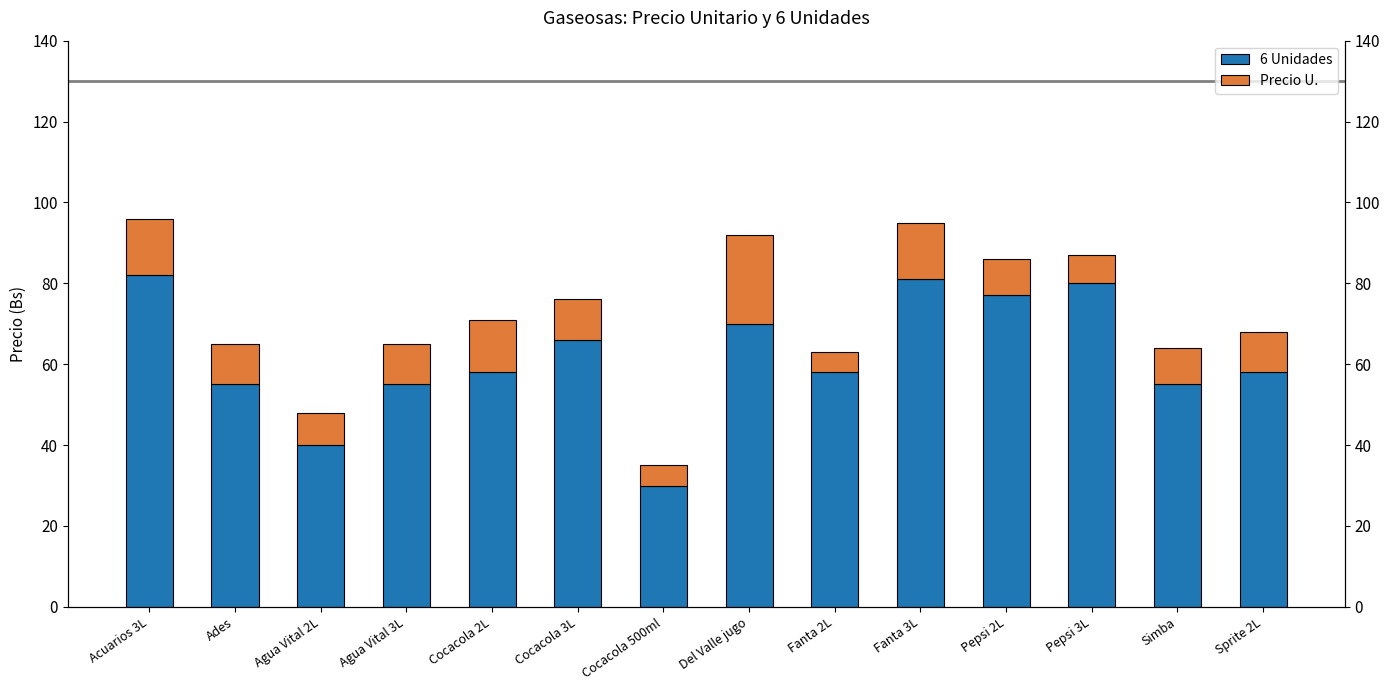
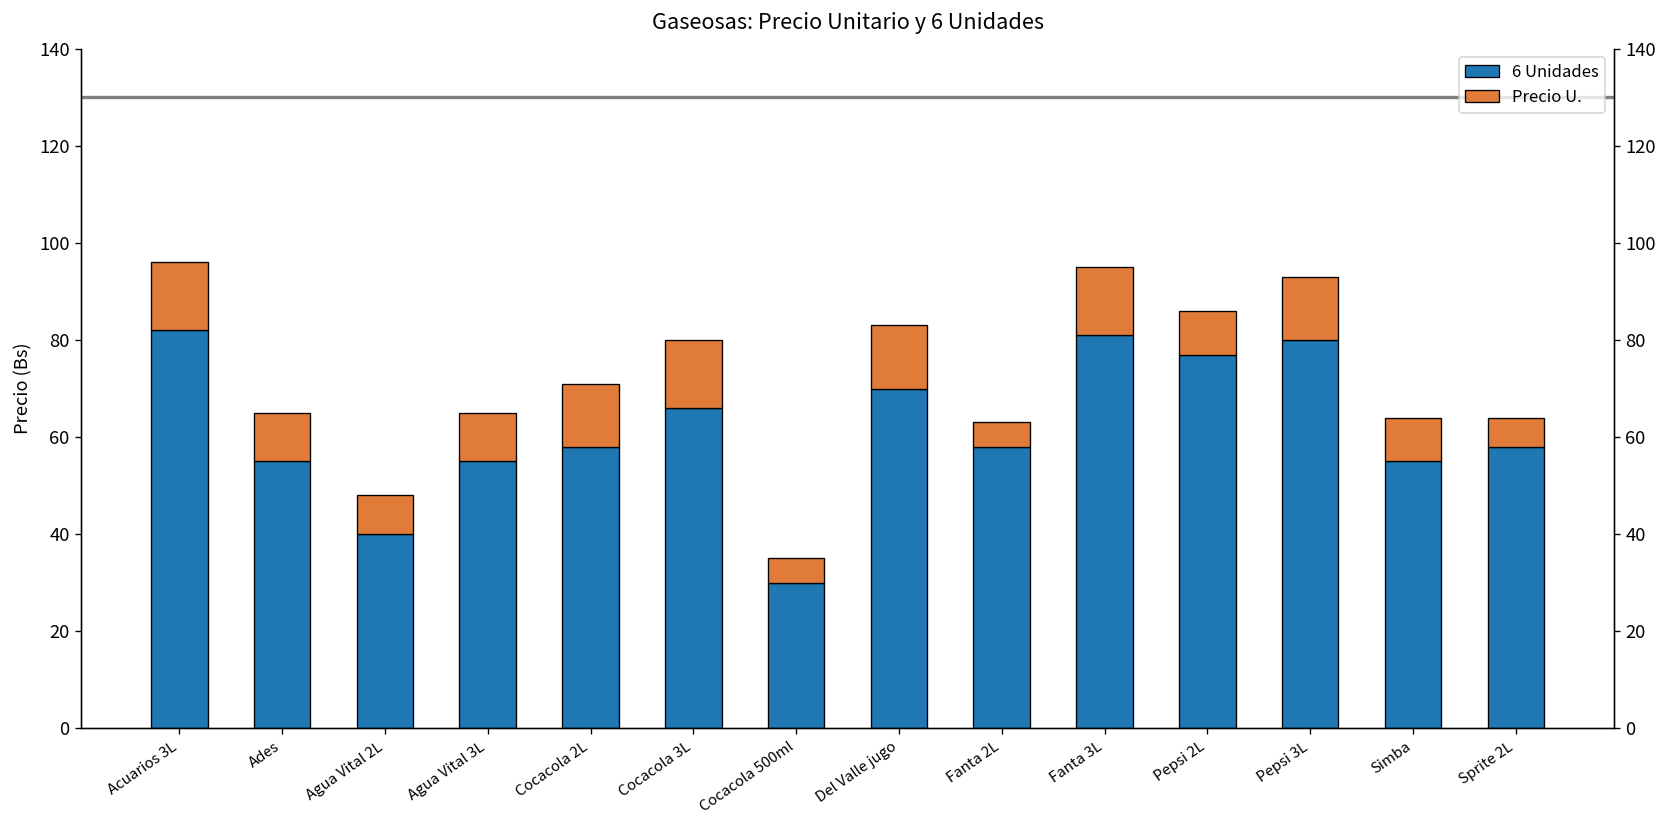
Precio U., Cocacola 3L: 10 -> 14
Precio U., Del Valle jugo: 22 -> 13
Precio U., Pepsi 3L: 7 -> 13
Precio U., Sprite 2L: 10 -> 6
